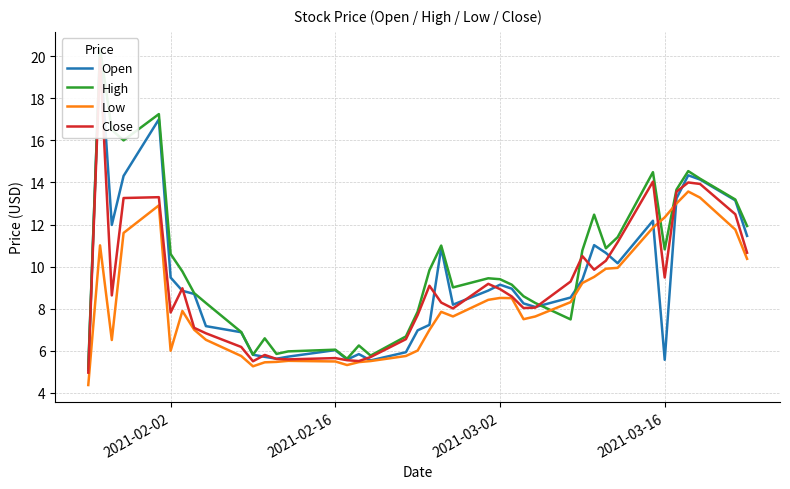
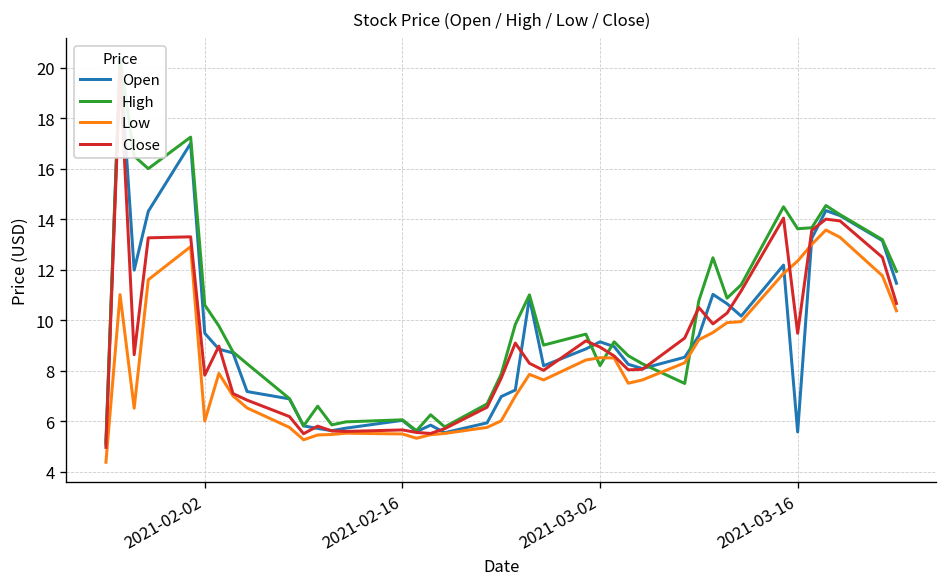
High, 2021-03-02: 9.4 -> 8.2
High, 2021-03-16: 10.8 -> 13.6
